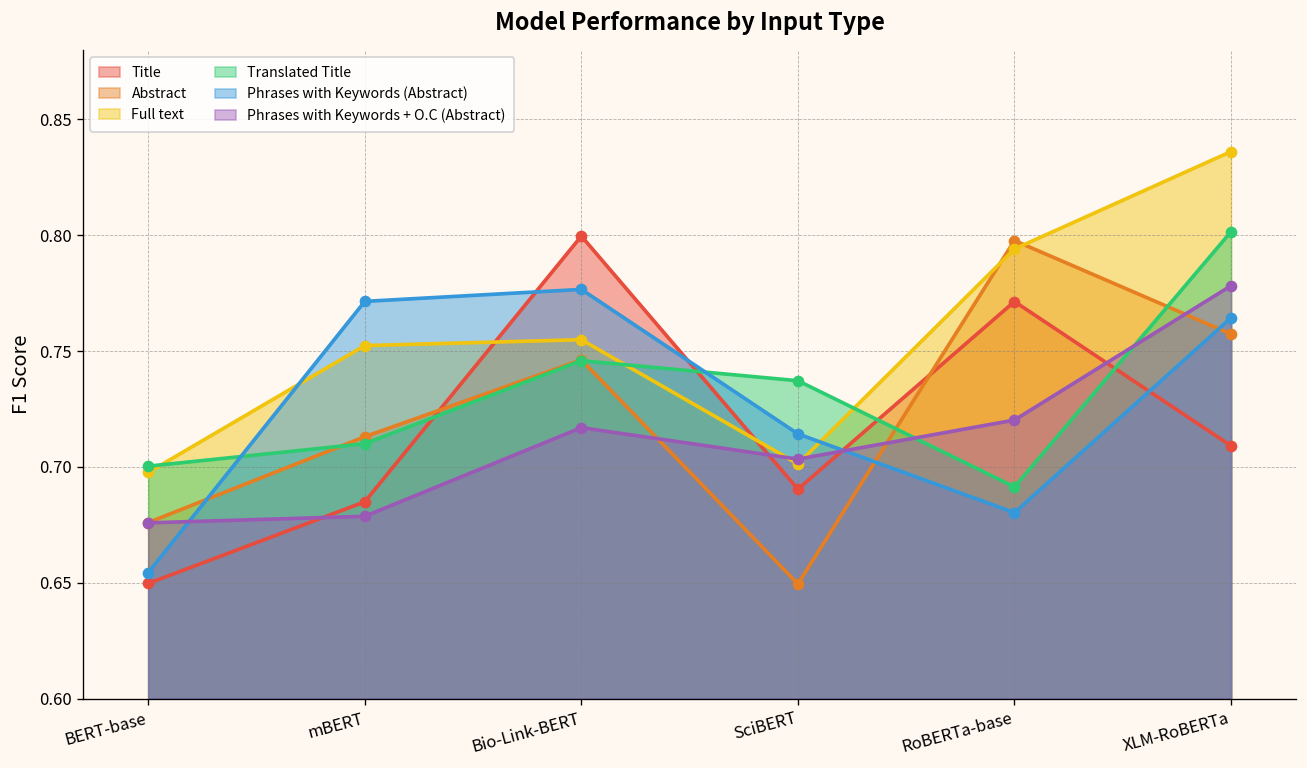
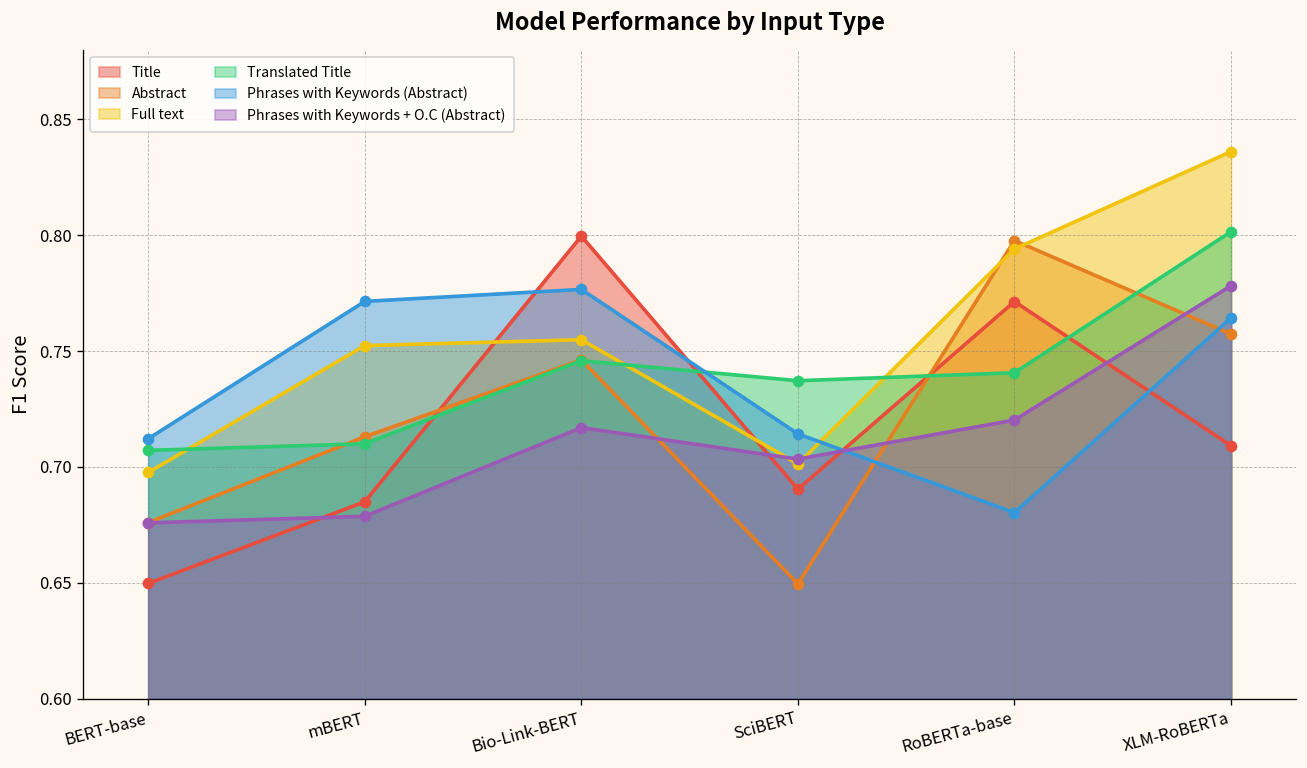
Translated Title, BERT-base: 0.700 -> 0.707
Phrases with Keywords (Abstract), BERT-base: 0.654 -> 0.712
Translated Title, RoBERTa-base: 0.691 -> 0.741
